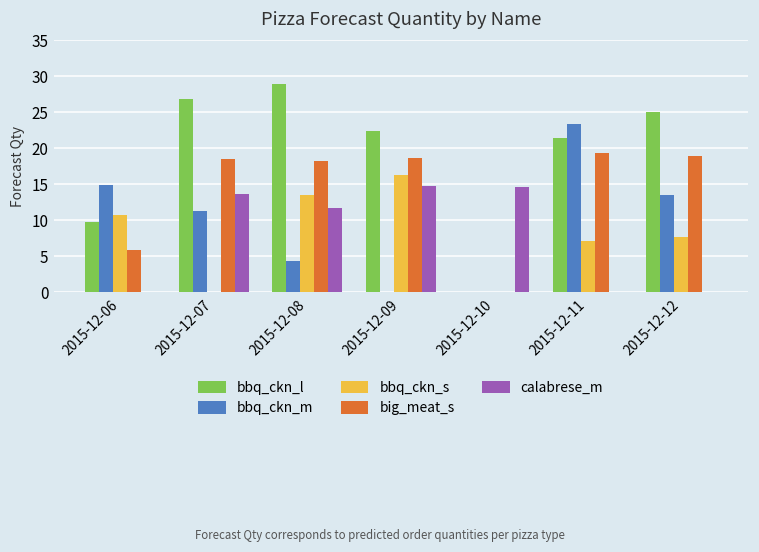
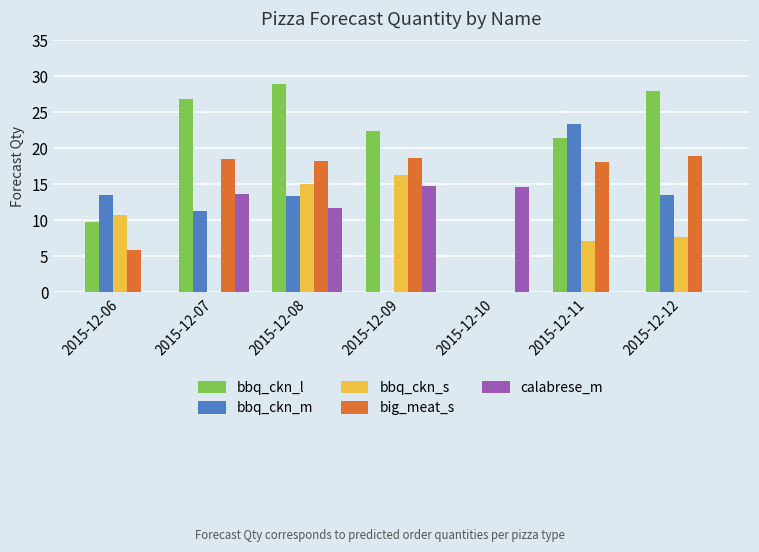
bbq_ckn_m, 2015-12-06: 15 -> 14
bbq_ckn_m, 2015-12-08: 4 -> 13
bbq_ckn_s, 2015-12-08: 13 -> 15
big_meat_s, 2015-12-11: 19 -> 18
bbq_ckn_l, 2015-12-12: 25 -> 28
